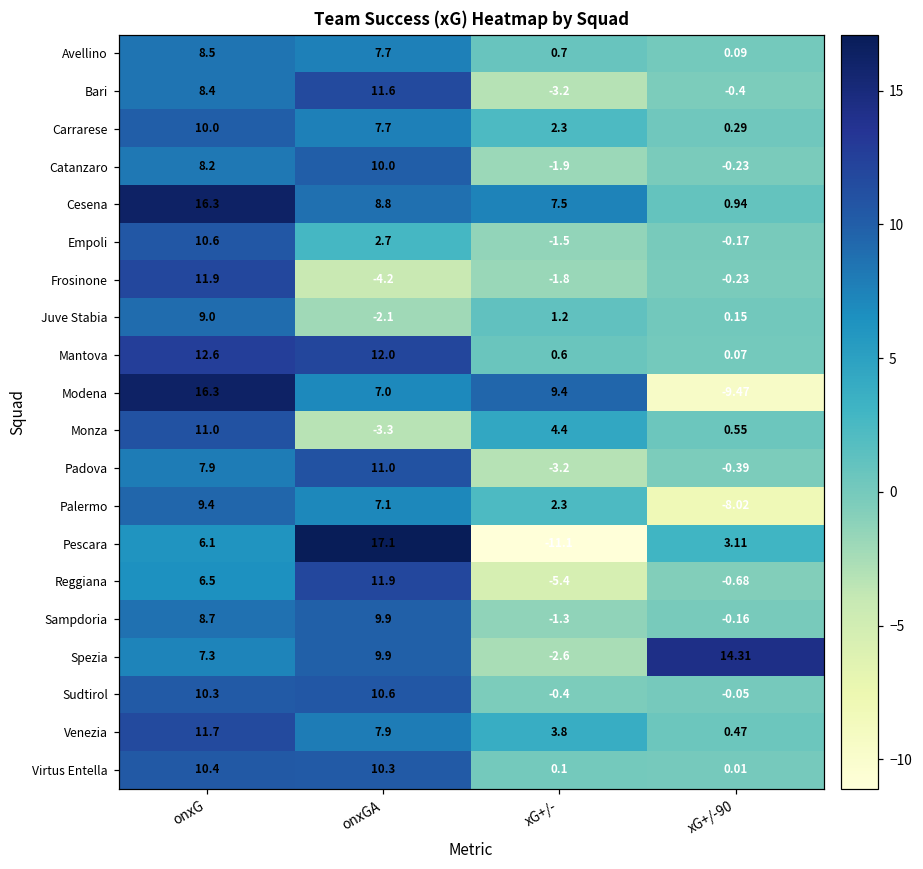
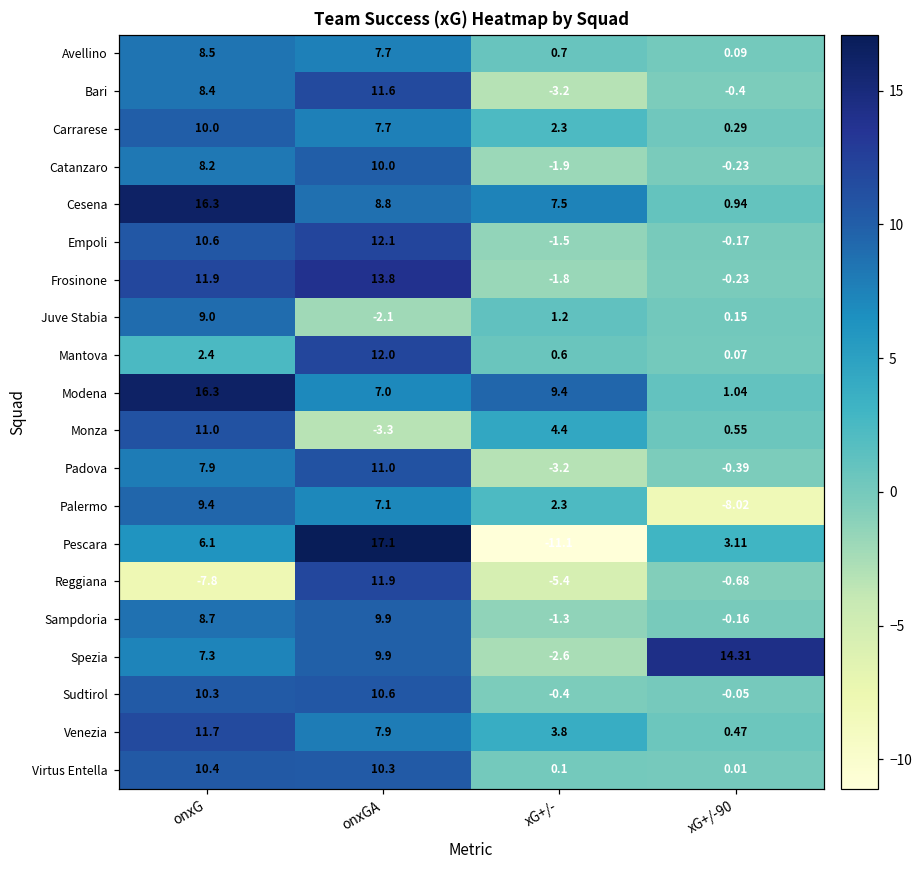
Empoli, onxGA: 2.7 -> 12.1
Frosinone, onxGA: -4.2 -> 13.8
Mantova, onxG: 12.6 -> 2.4
Modena, xG+/-90: -9.47 -> 1.04
Reggiana, onxG: 6.5 -> -7.8
